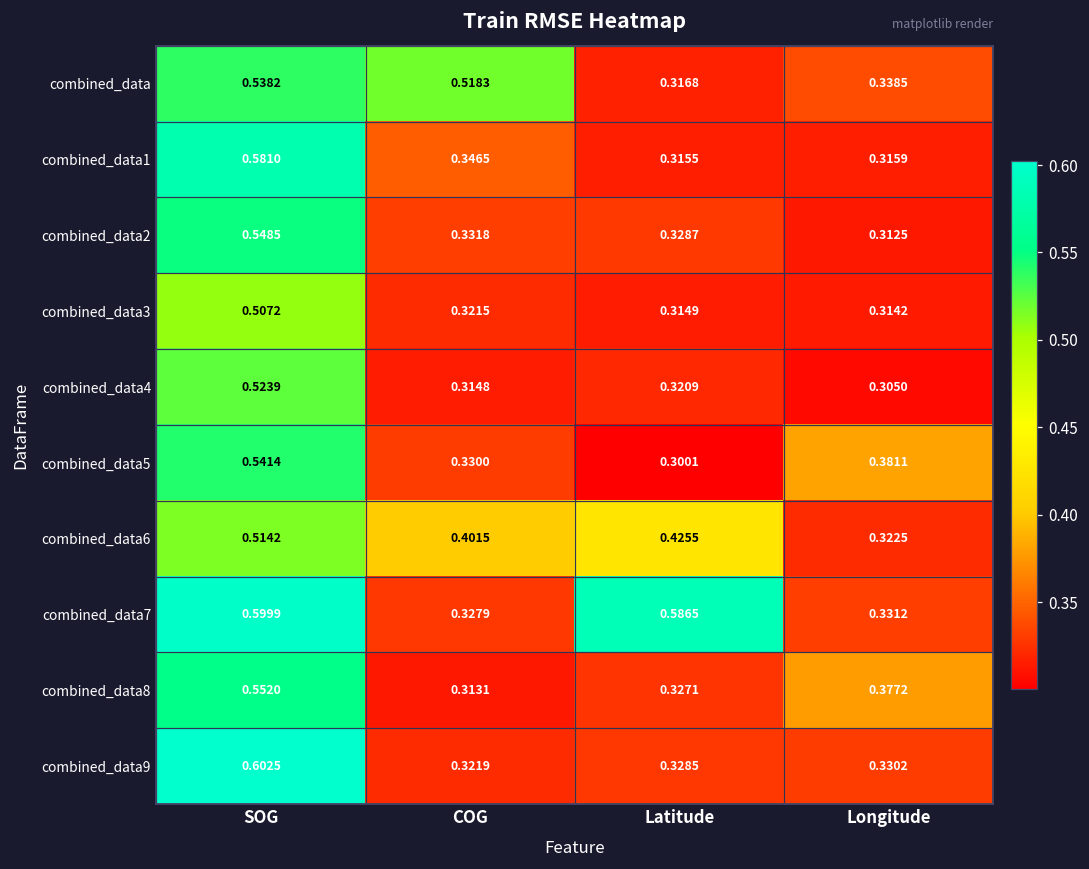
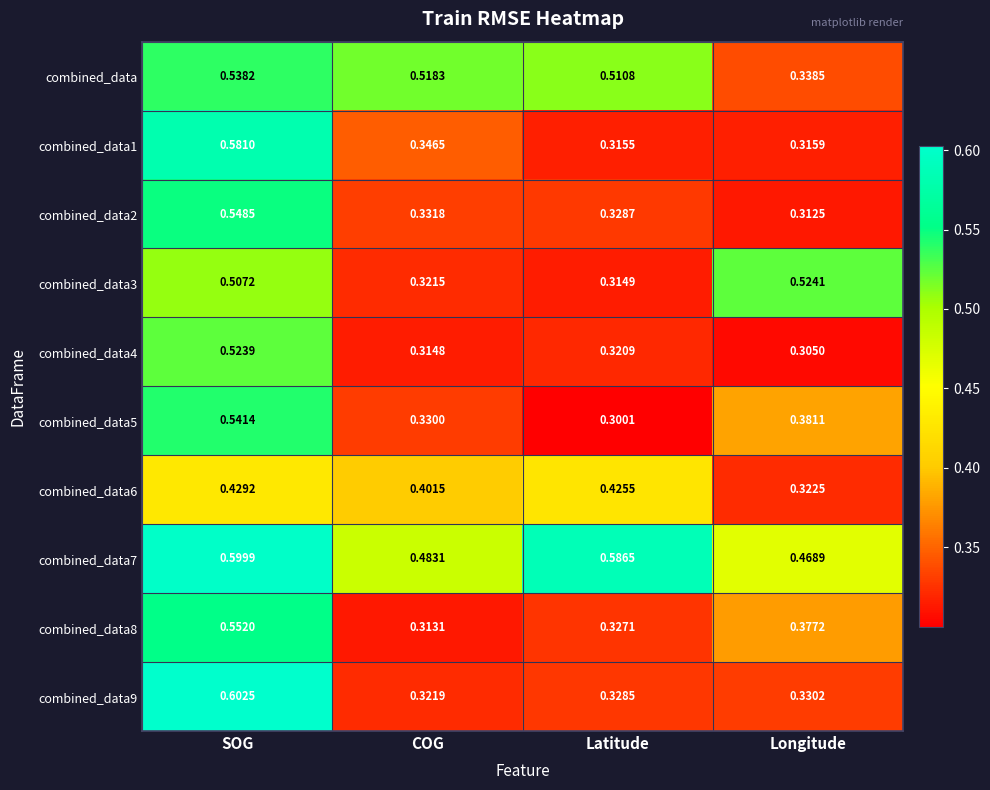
combined_data, Latitude: 0.3168 -> 0.5108
combined_data3, Longitude: 0.3142 -> 0.5241
combined_data6, SOG: 0.5142 -> 0.4292
combined_data7, COG: 0.3279 -> 0.4831
combined_data7, Longitude: 0.3312 -> 0.4689
